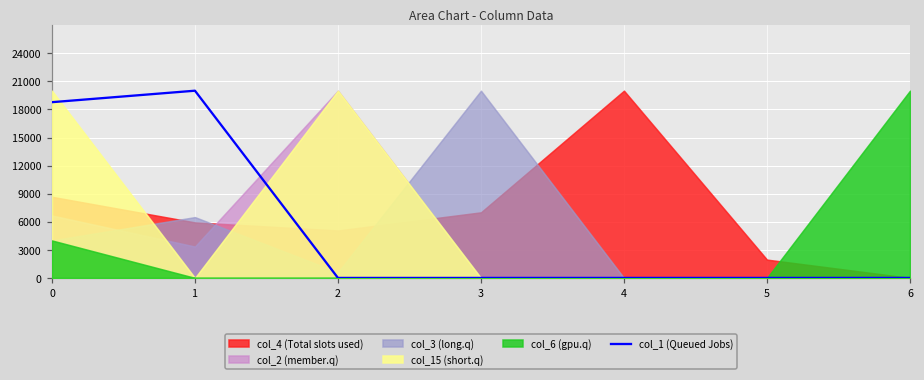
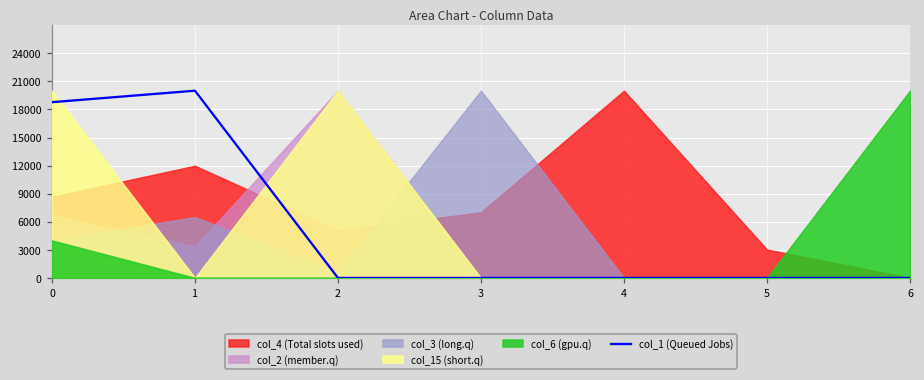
col_4 (Total slots used), 1: 6000 -> 12000
col_4 (Total slots used), 5: 2000 -> 3000
